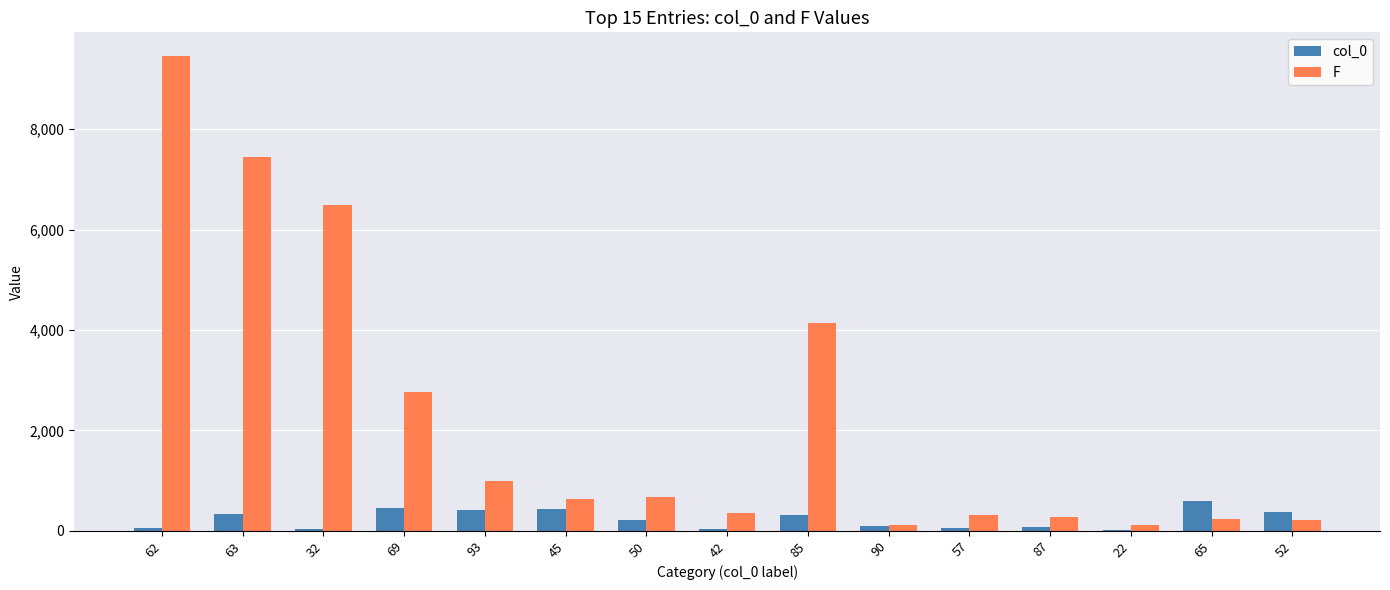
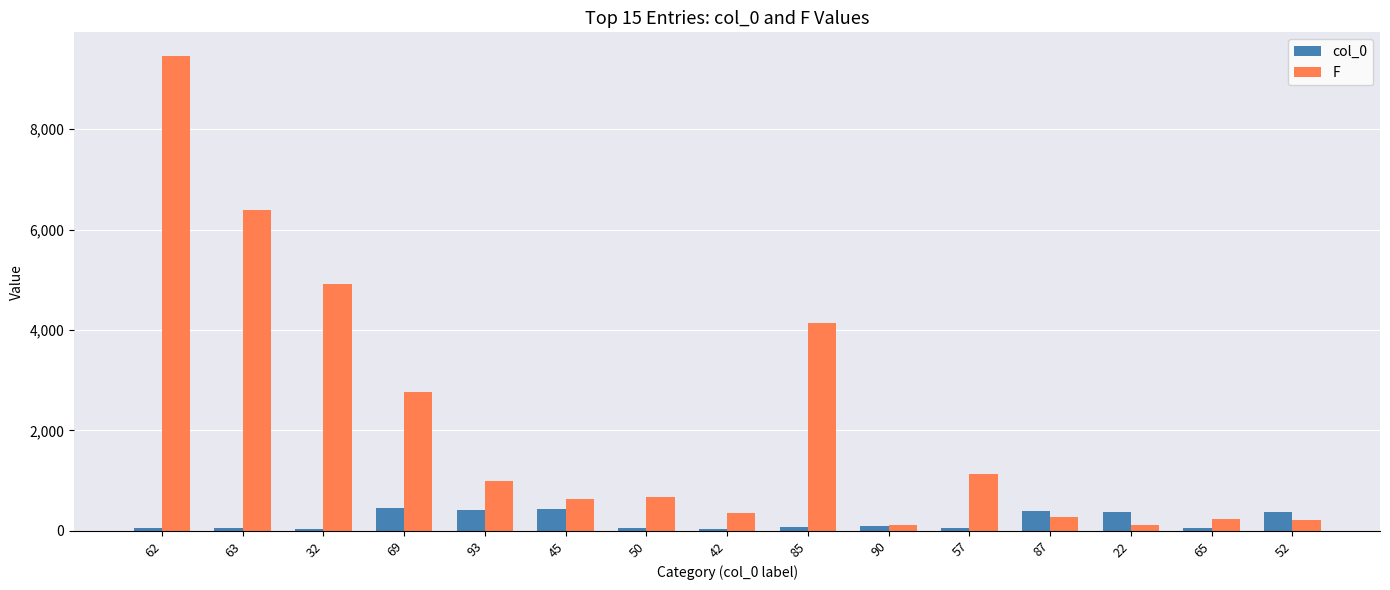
col_0, 63: 300 -> 100
F, 63: 7,400 -> 6,400
F, 32: 6,500 -> 4,900
col_0, 50: 200 -> 100
col_0, 85: 300 -> 100
F, 57: 300 -> 1,100
col_0, 87: 100 -> 400
col_0, 22: 0 -> 400
col_0, 65: 600 -> 100
